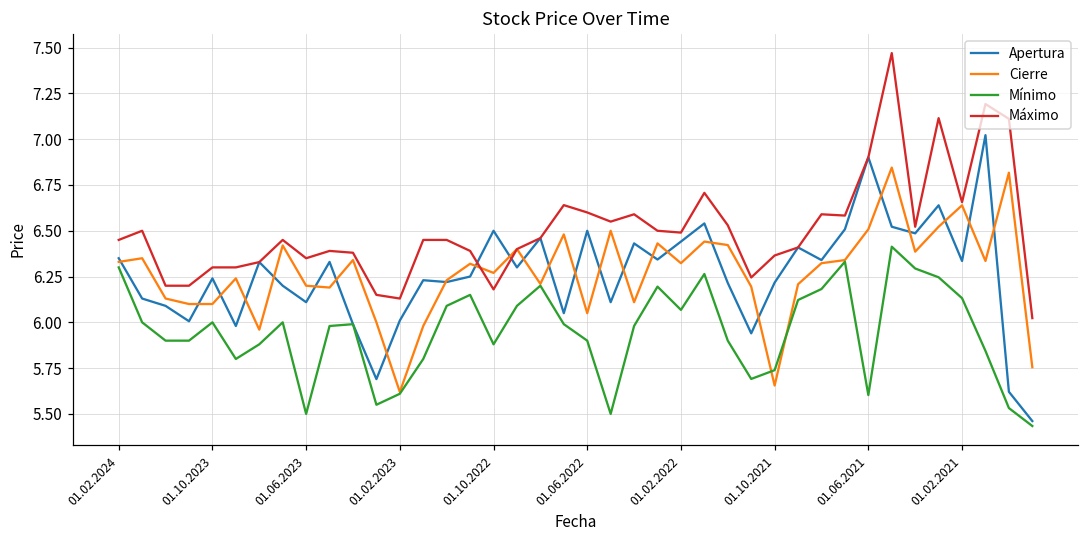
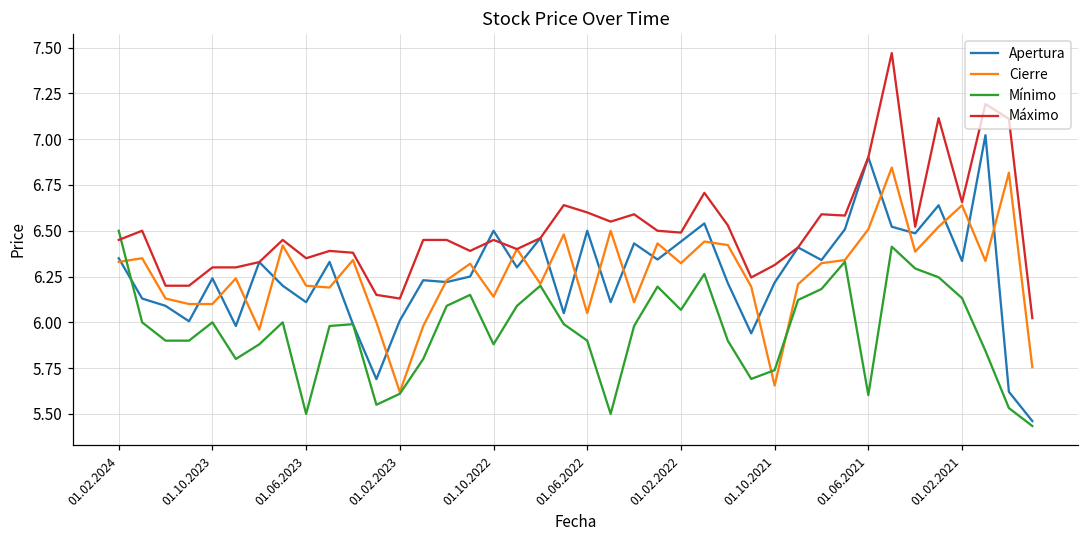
Mínimo, 01.02.2024: 6.3 -> 6.5
Cierre, 01.10.2022: 6.27 -> 6.14
Máximo, 01.10.2022: 6.18 -> 6.45
Máximo, 01.10.2021: 6.37 -> 6.31
